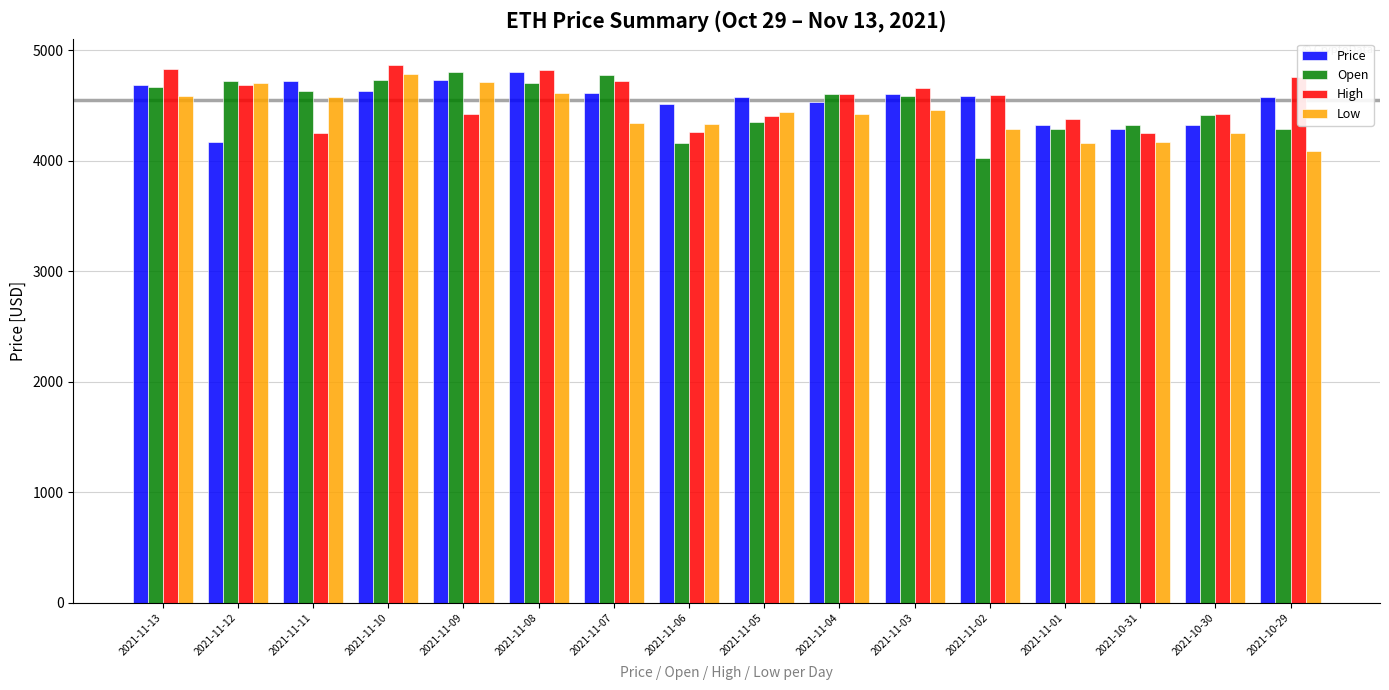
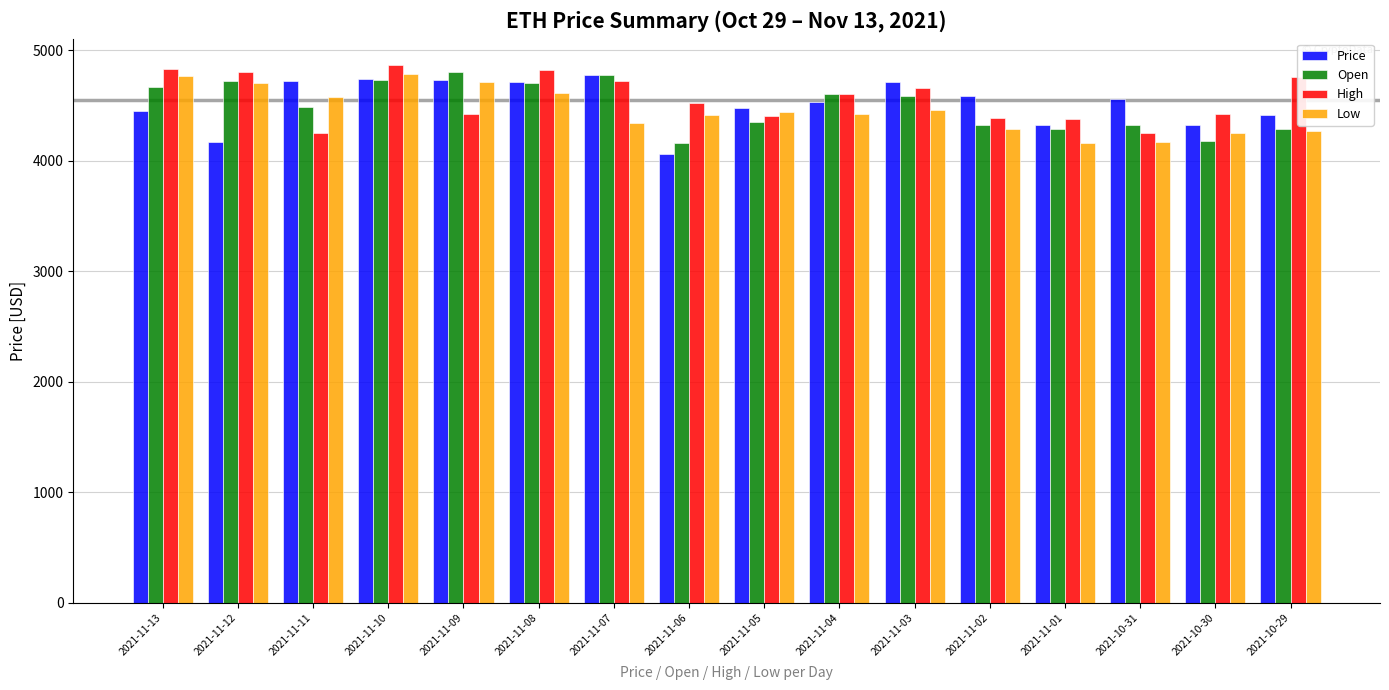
Price, 2021-11-13: 4690 -> 4450
Low, 2021-11-13: 4590 -> 4770
High, 2021-11-12: 4680 -> 4810
Open, 2021-11-11: 4630 -> 4490
Price, 2021-11-10: 4630 -> 4740
Price, 2021-11-08: 4810 -> 4710
Price, 2021-11-07: 4610 -> 4770
Price, 2021-11-06: 4520 -> 4070
High, 2021-11-06: 4260 -> 4530
Low, 2021-11-06: 4330 -> 4420
Price, 2021-11-05: 4580 -> 4480
Price, 2021-11-03: 4600 -> 4720
Open, 2021-11-02: 4020 -> 4320
High, 2021-11-02: 4600 -> 4390
Price, 2021-10-31: 4290 -> 4560
Open, 2021-10-30: 4410 -> 4180
Price, 2021-10-29: 4580 -> 4410
Low, 2021-10-29: 4090 -> 4270
